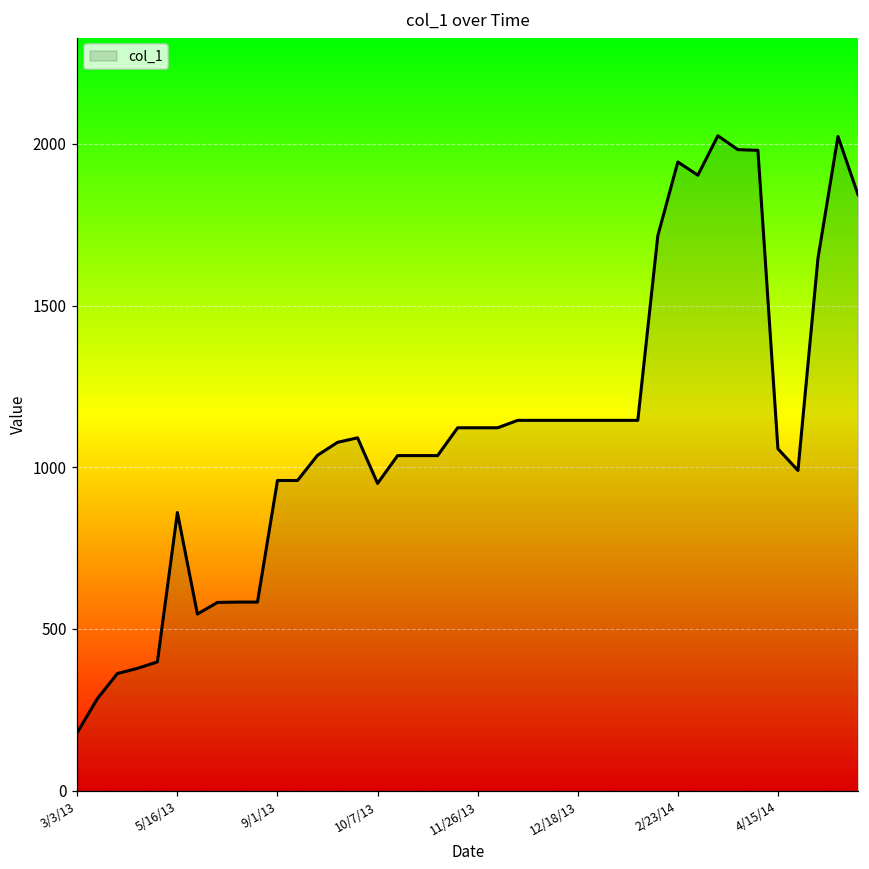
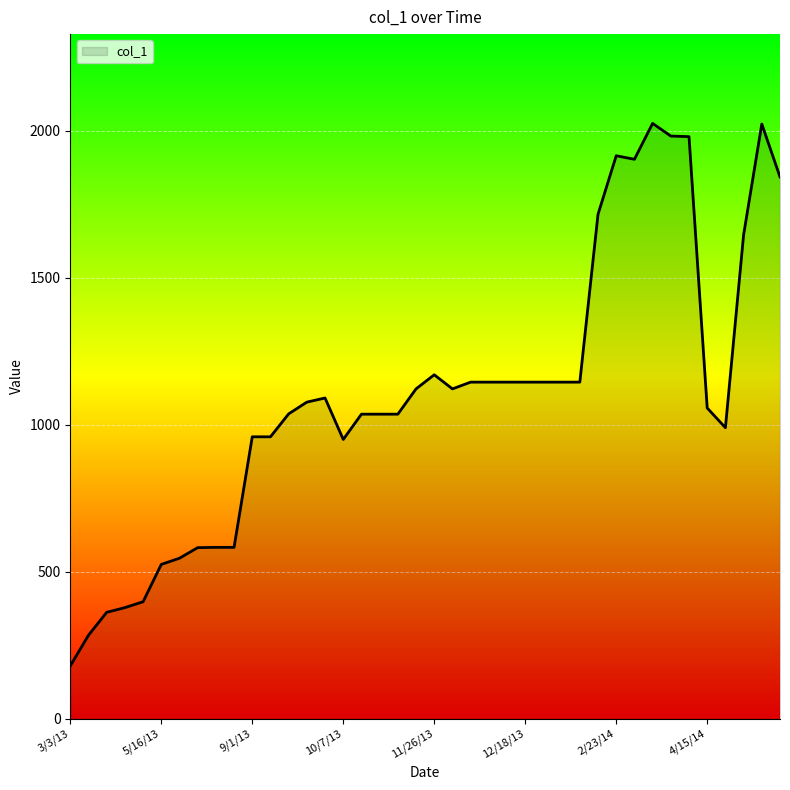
5/16/13: 860 -> 530
11/26/13: 1120 -> 1170
2/23/14: 1940 -> 1920
